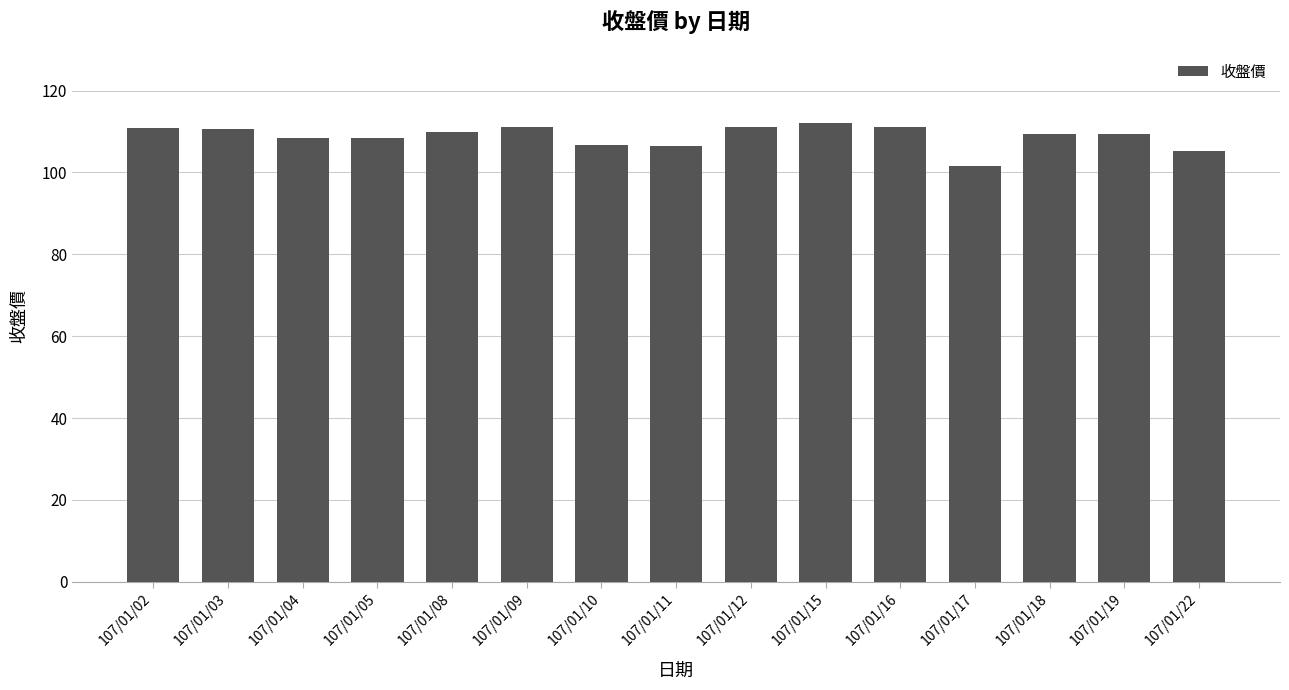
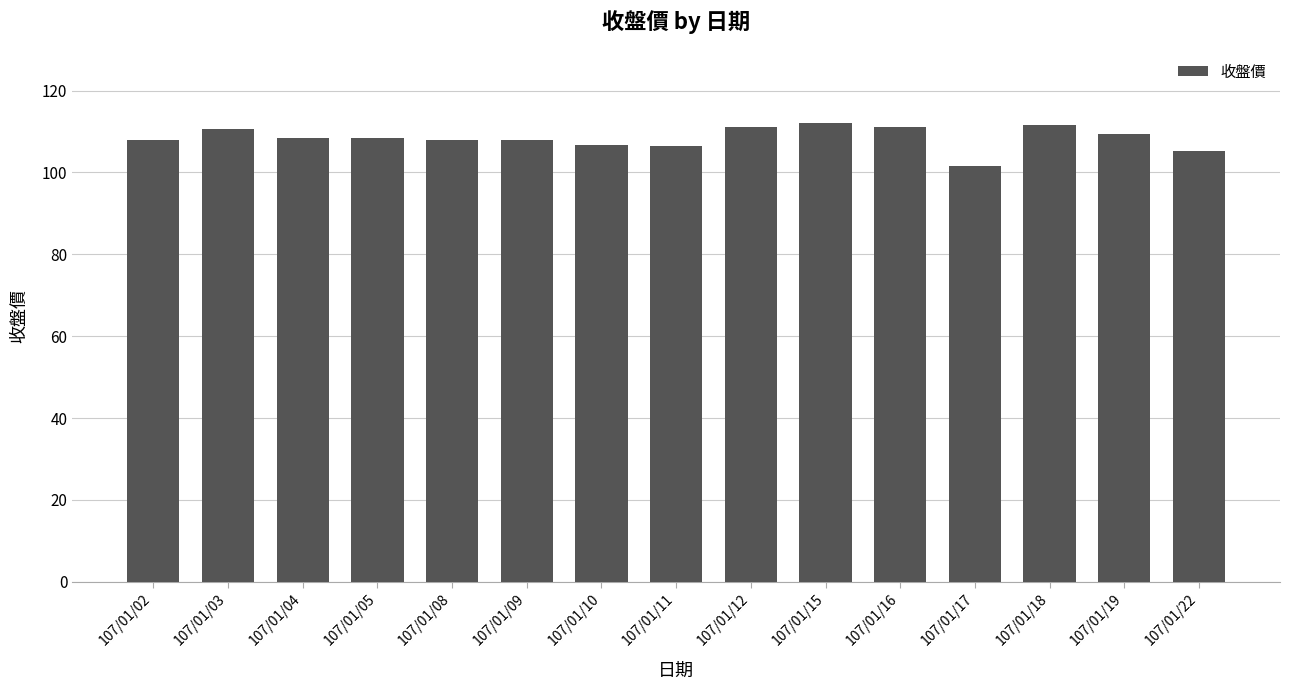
107/01/02: 111 -> 108
107/01/08: 110 -> 108
107/01/09: 111 -> 108
107/01/18: 110 -> 112
